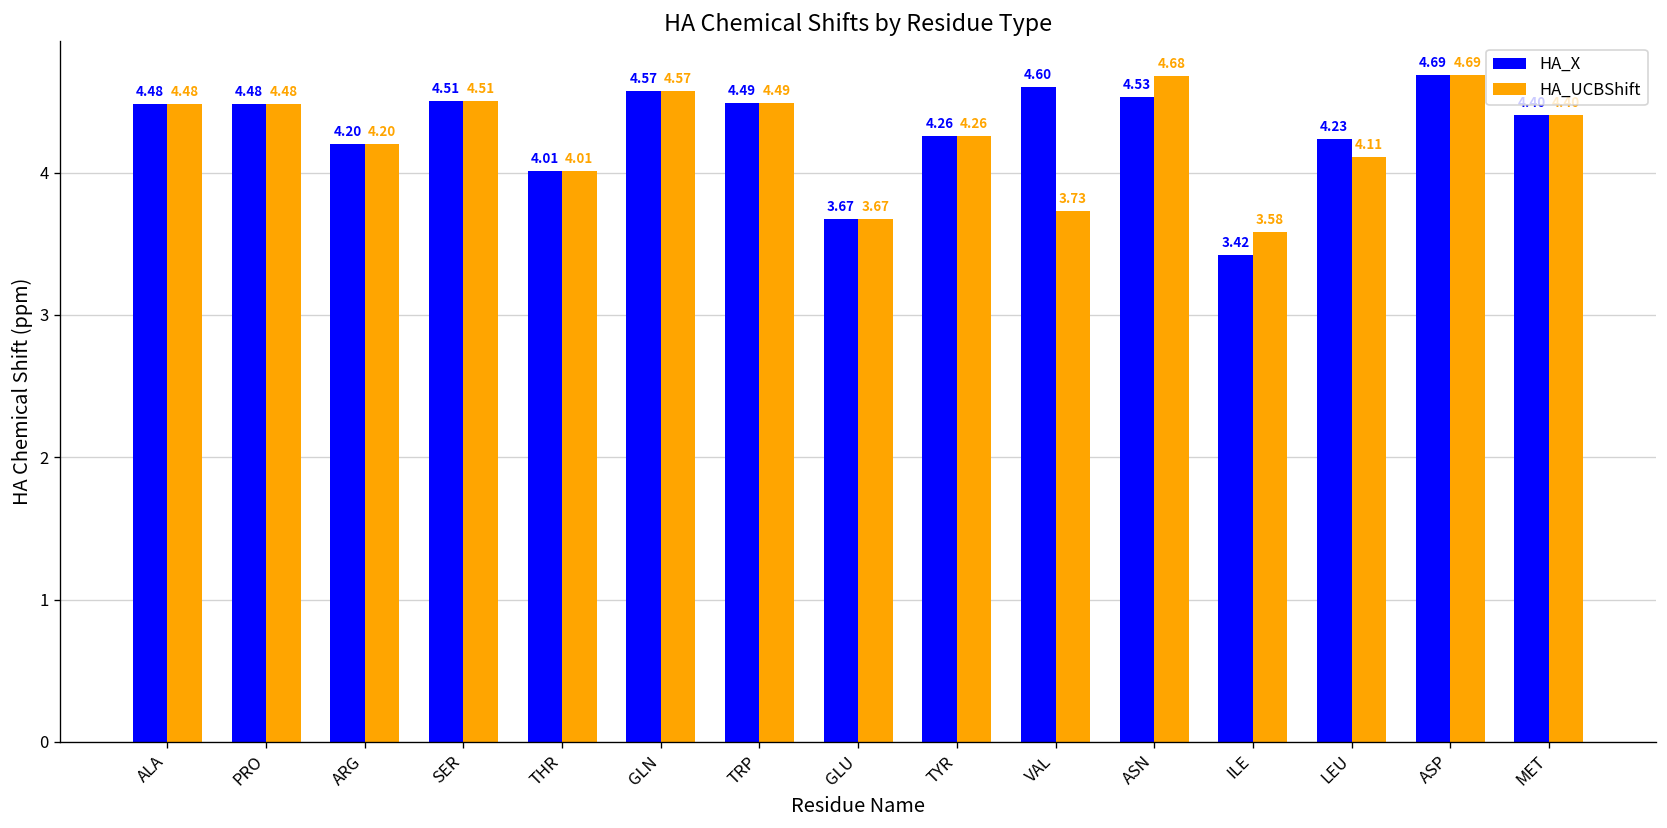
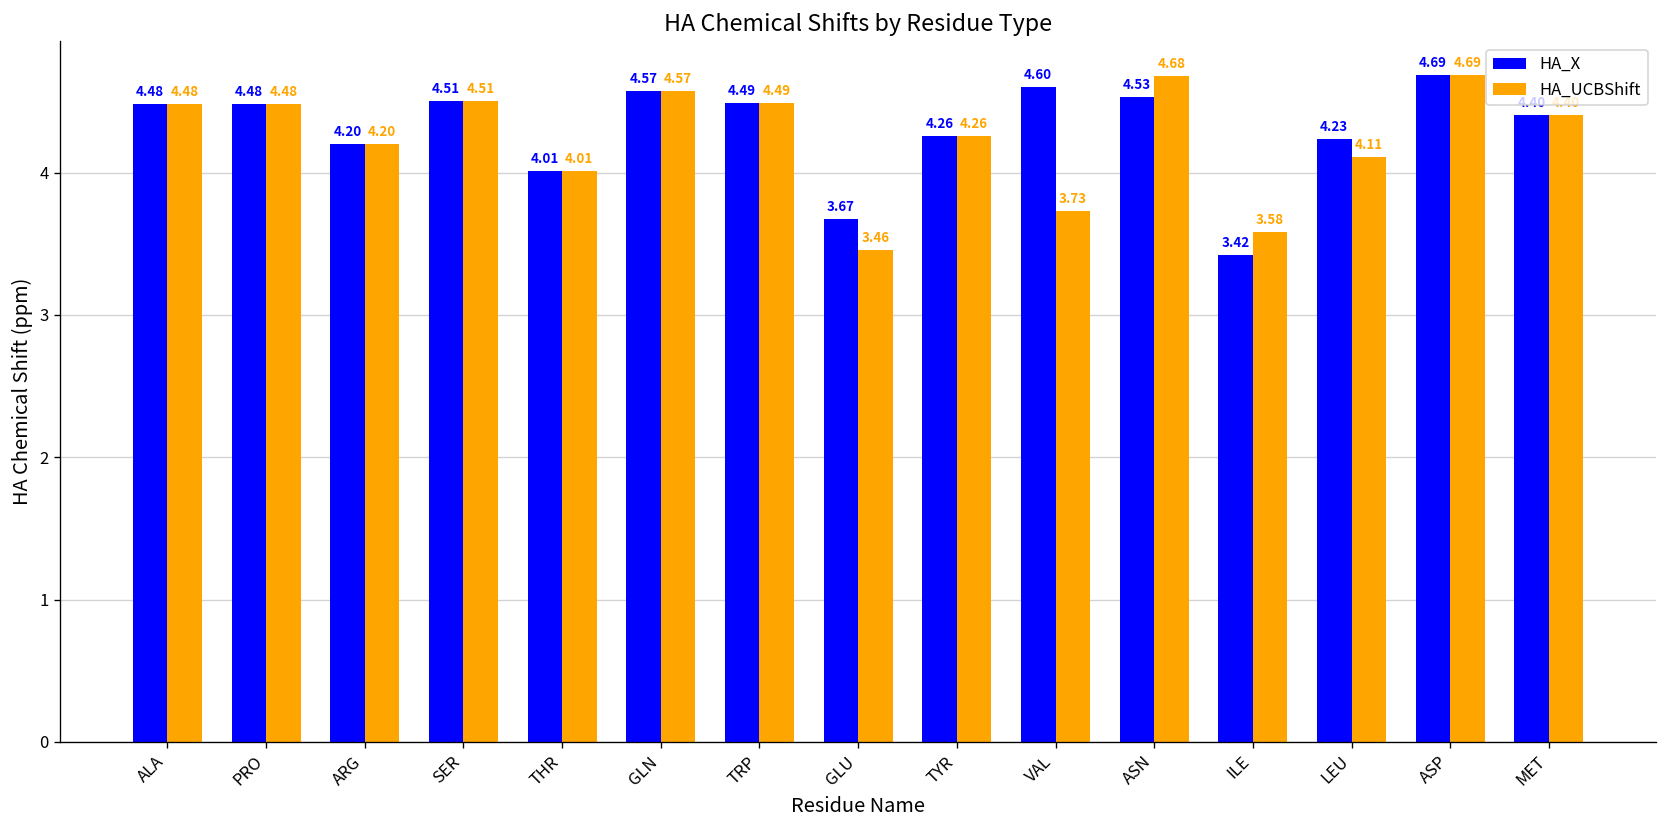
HA_UCBShift, GLU: 3.67 -> 3.46
